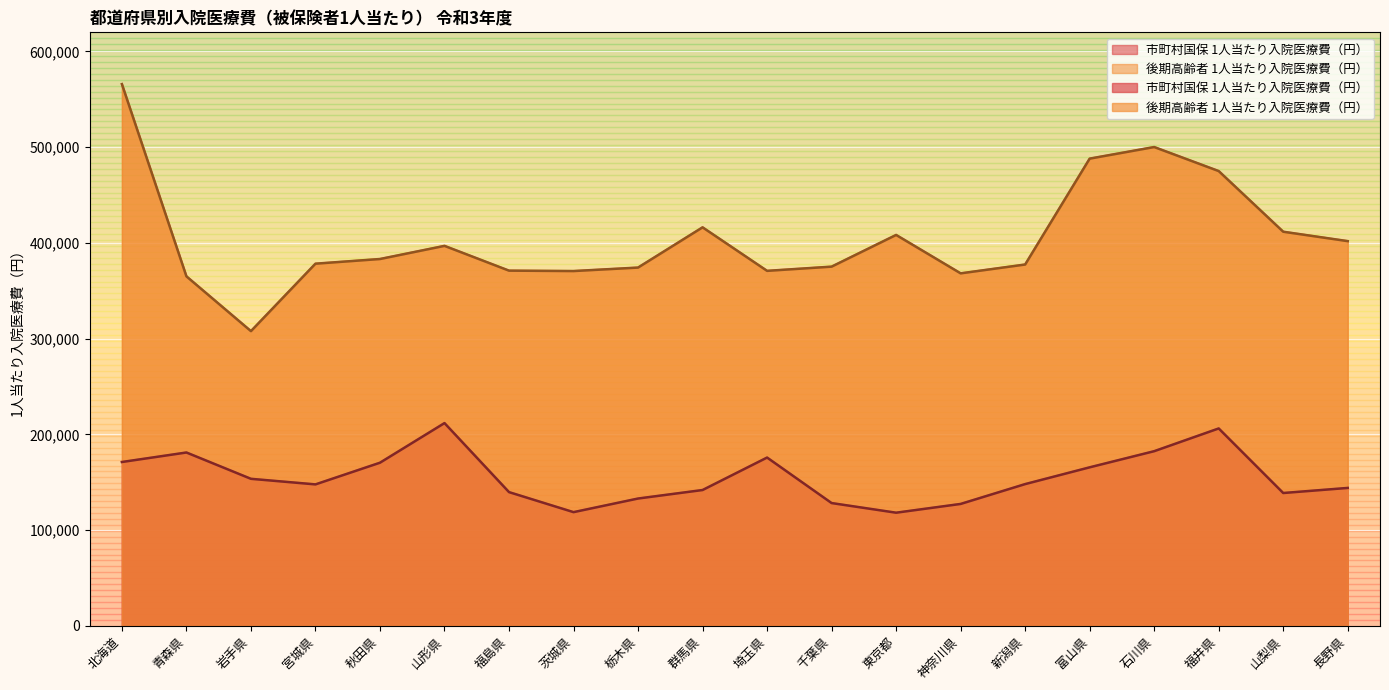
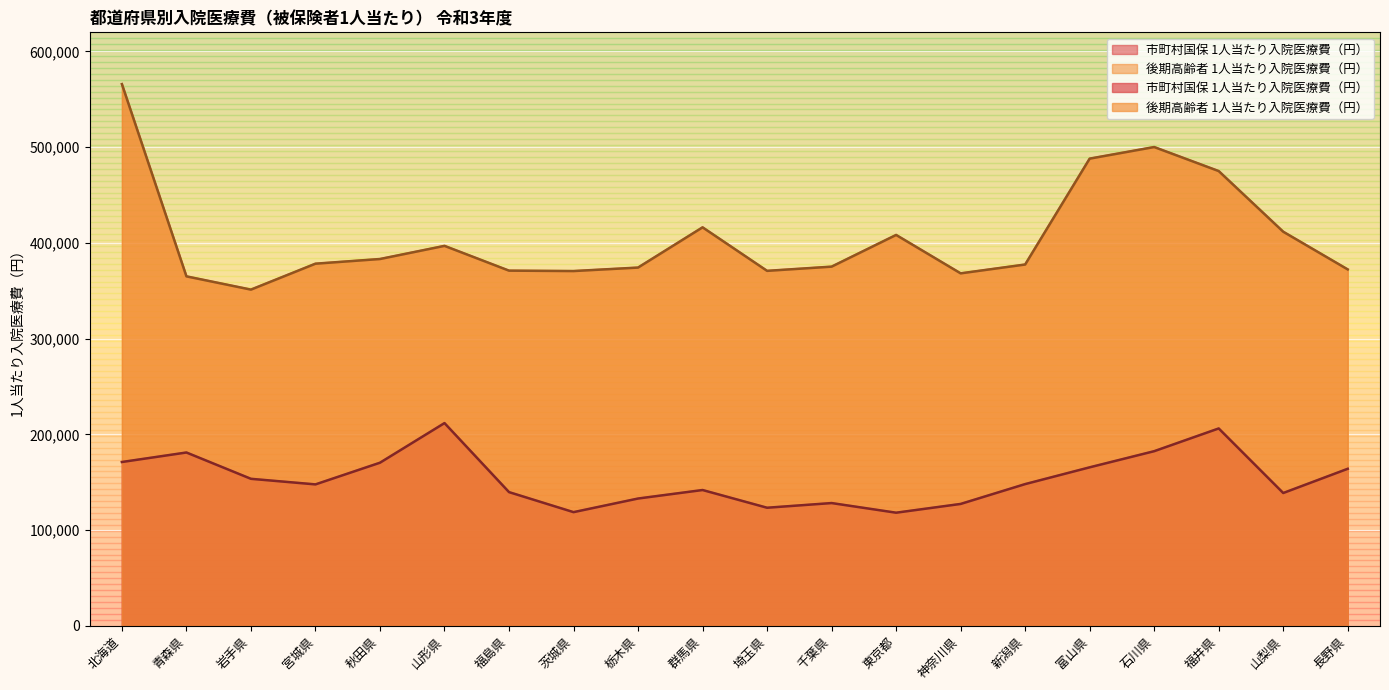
後期高齢者 1人当たり入院医療費（円）, 岩手県: 310,000 -> 350,000
市町村国保 1人当たり入院医療費（円）, 埼玉県: 180,000 -> 120,000
市町村国保 1人当たり入院医療費（円）, 長野県: 140,000 -> 160,000
後期高齢者 1人当たり入院医療費（円）, 長野県: 400,000 -> 370,000
